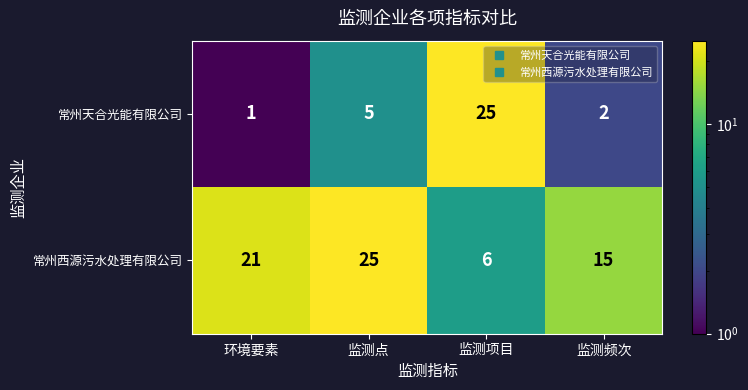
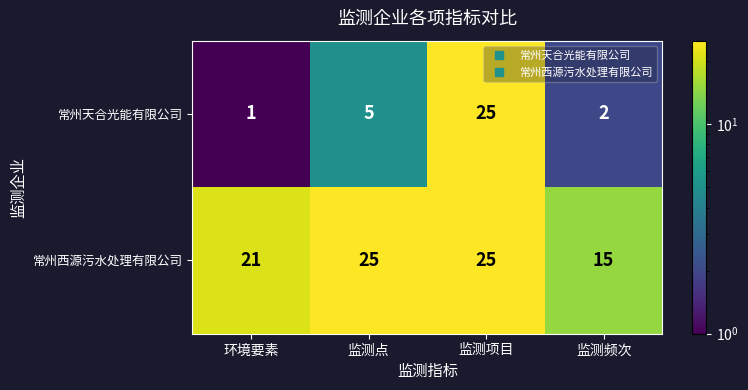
常州西源污水处理有限公司, 监测项目: 6 -> 25
